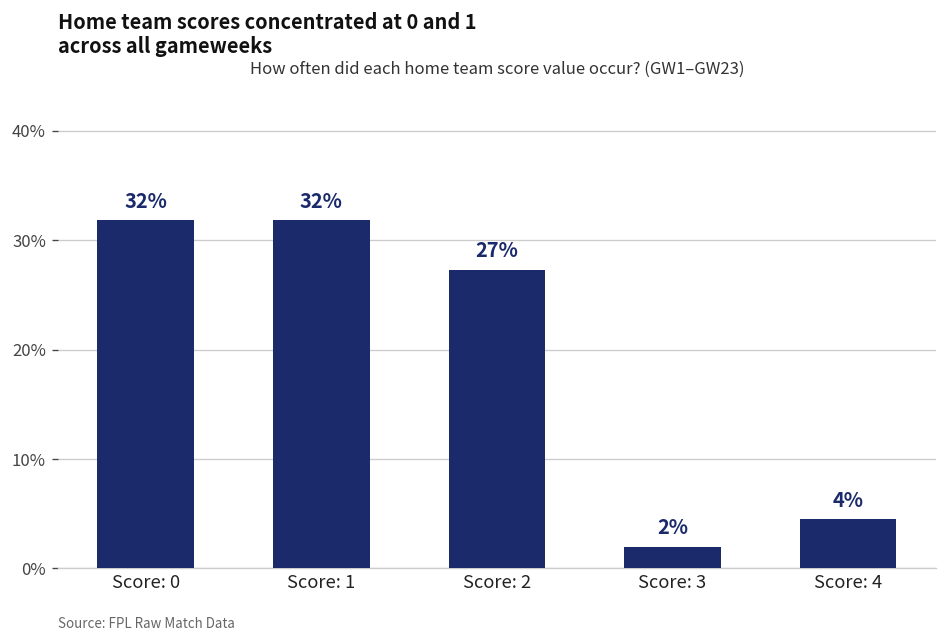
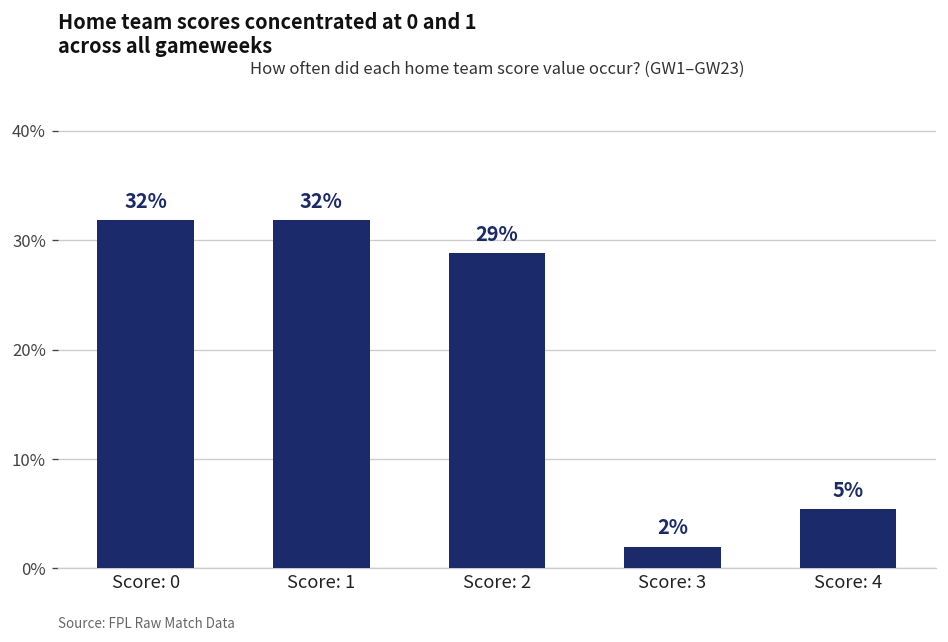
Score: 2: 27% -> 29%
Score: 4: 4% -> 5%
